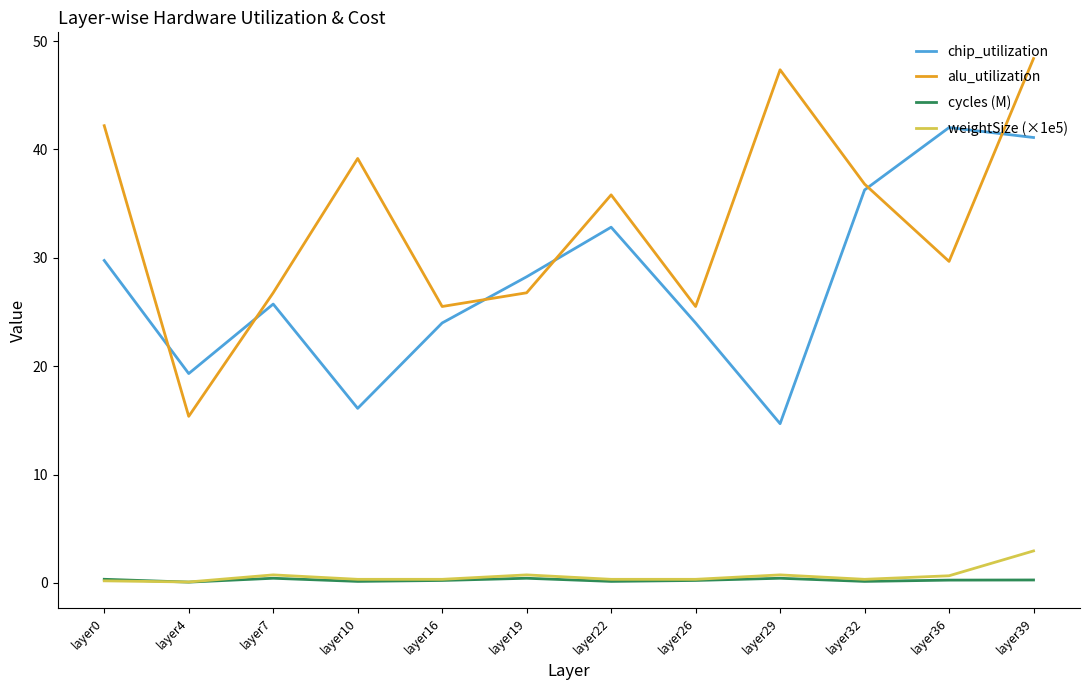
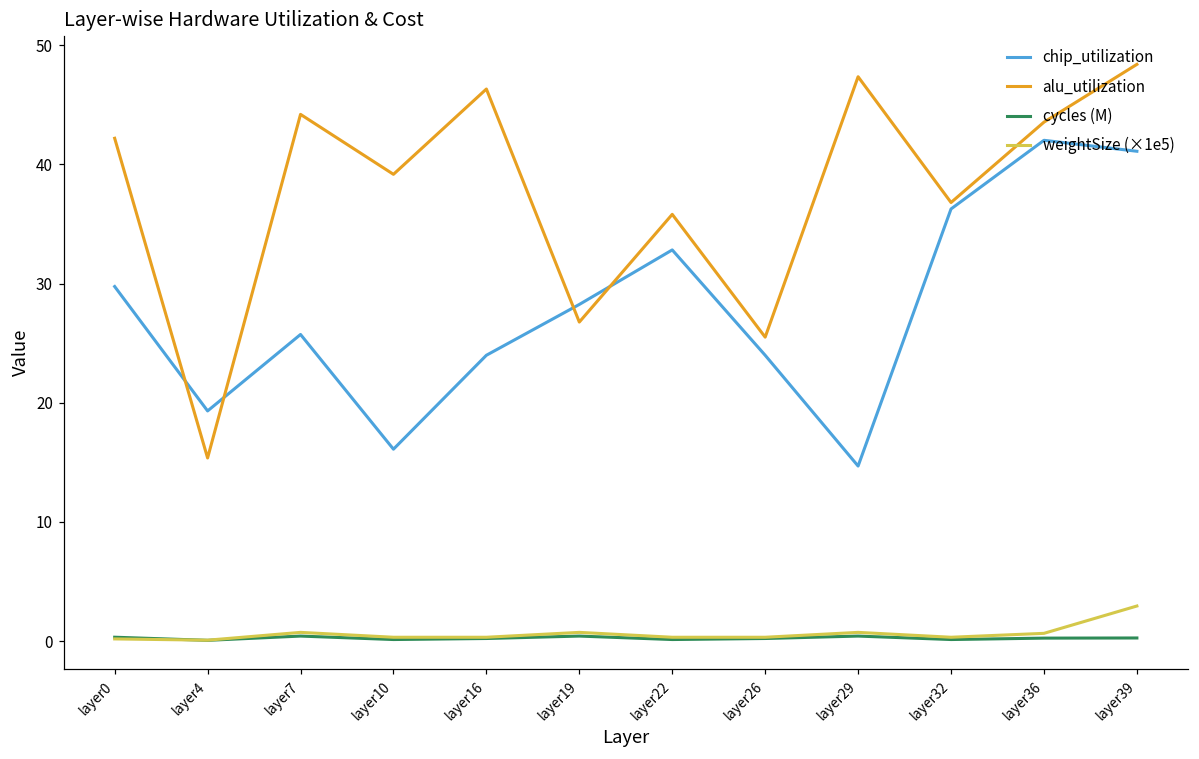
alu_utilization, layer7: 26.8 -> 44.2
alu_utilization, layer16: 25.5 -> 46.3
alu_utilization, layer36: 29.7 -> 43.5
